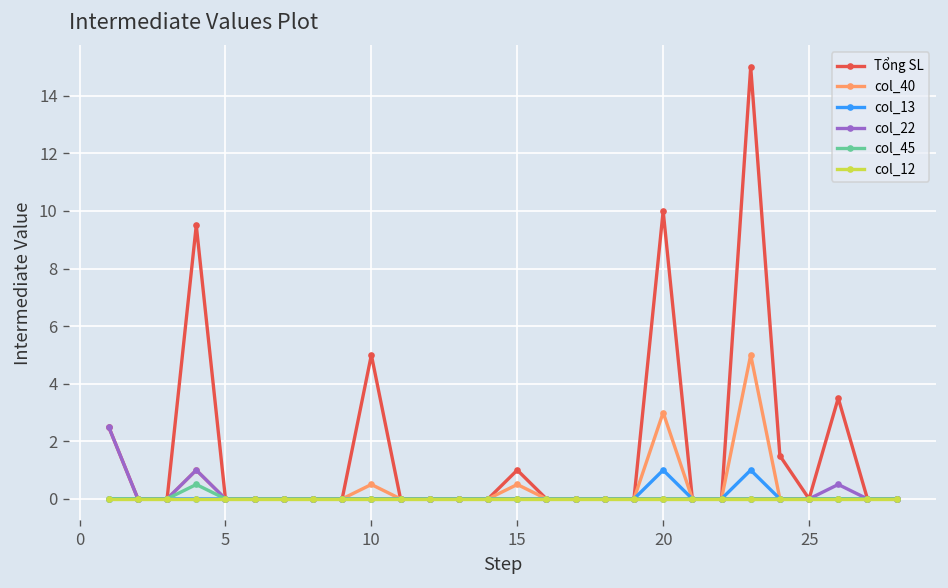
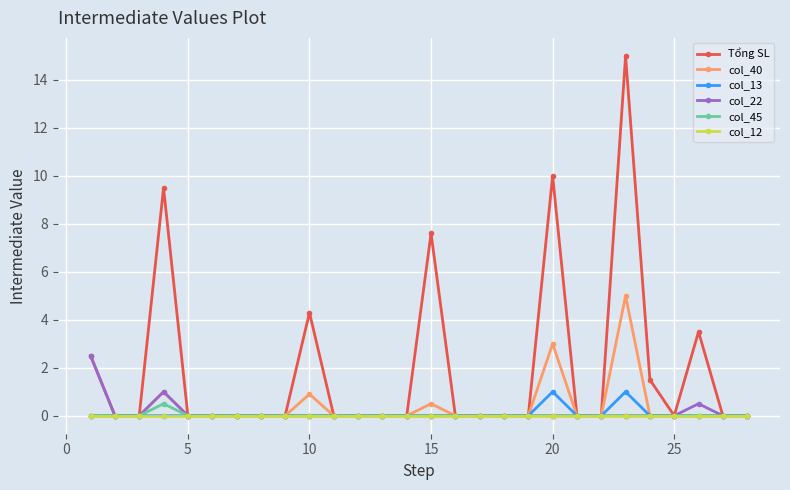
Tổng SL, 10: 5.0 -> 4.3
col_40, 10: 0.5 -> 0.9
Tổng SL, 15: 1.0 -> 7.6
